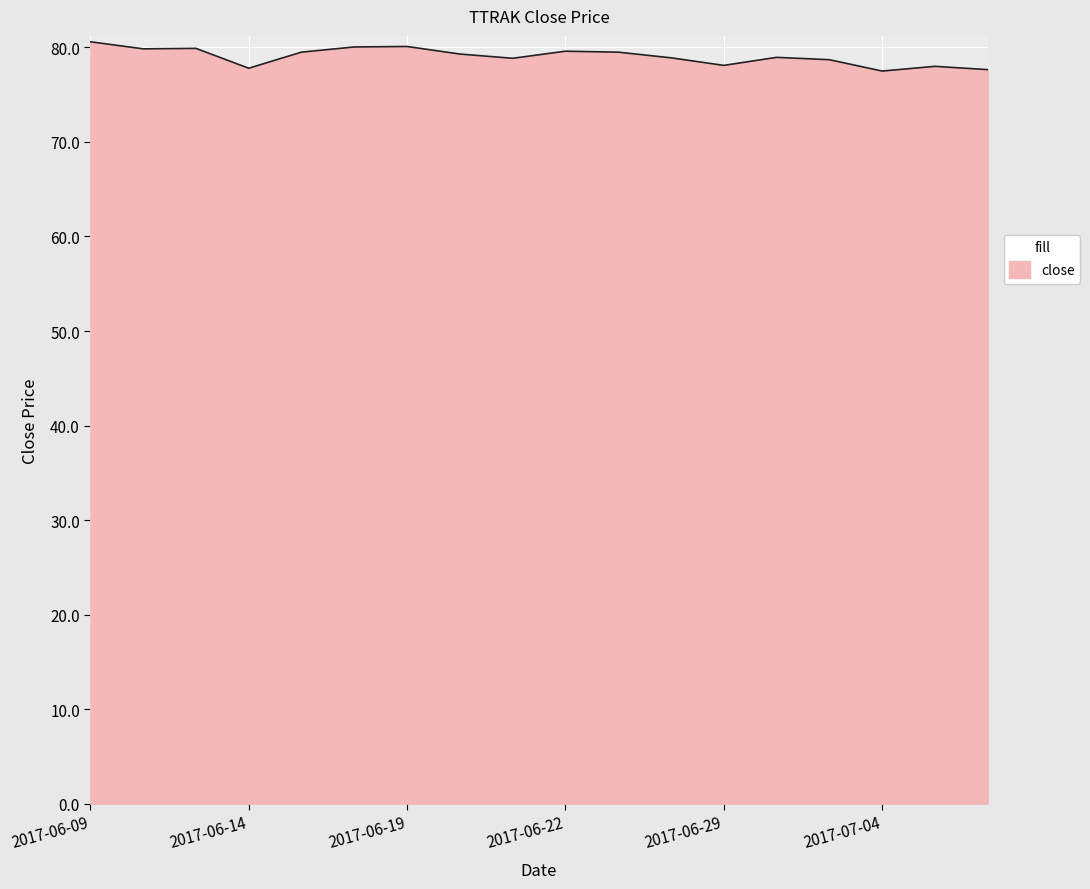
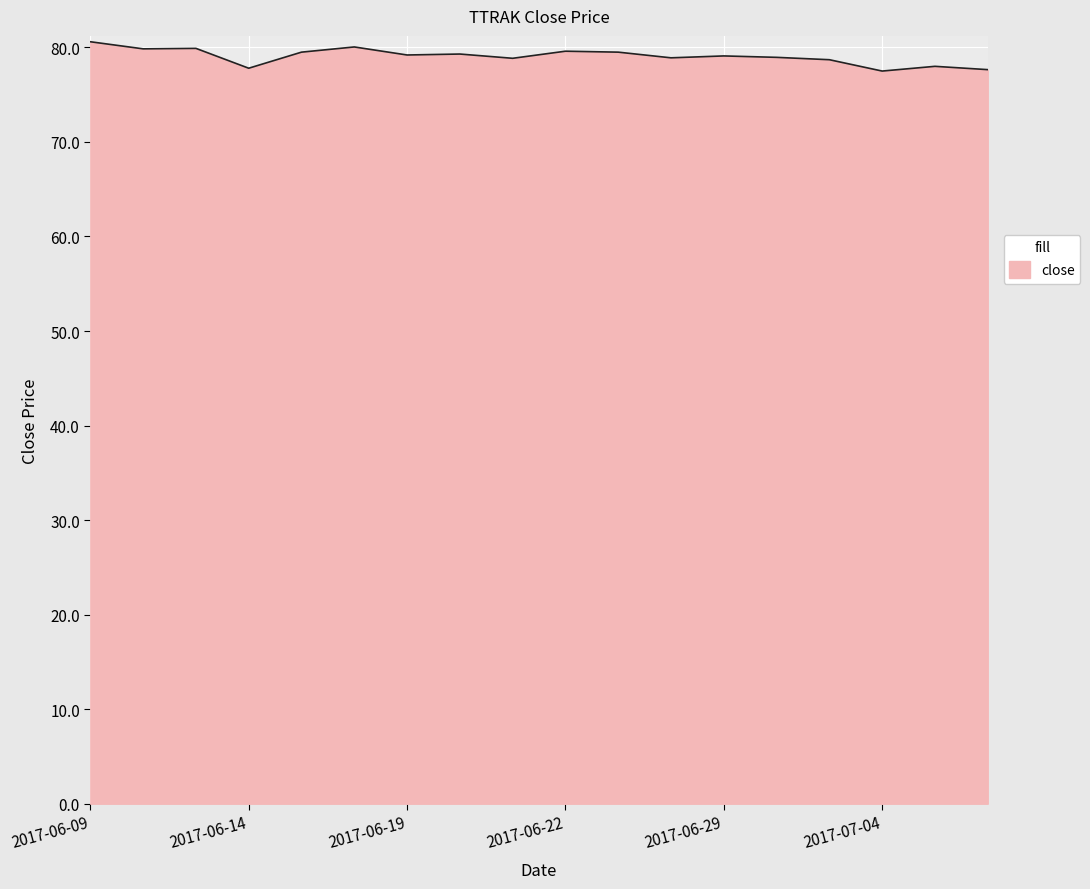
2017-06-19: 80 -> 79
2017-06-29: 78 -> 79
